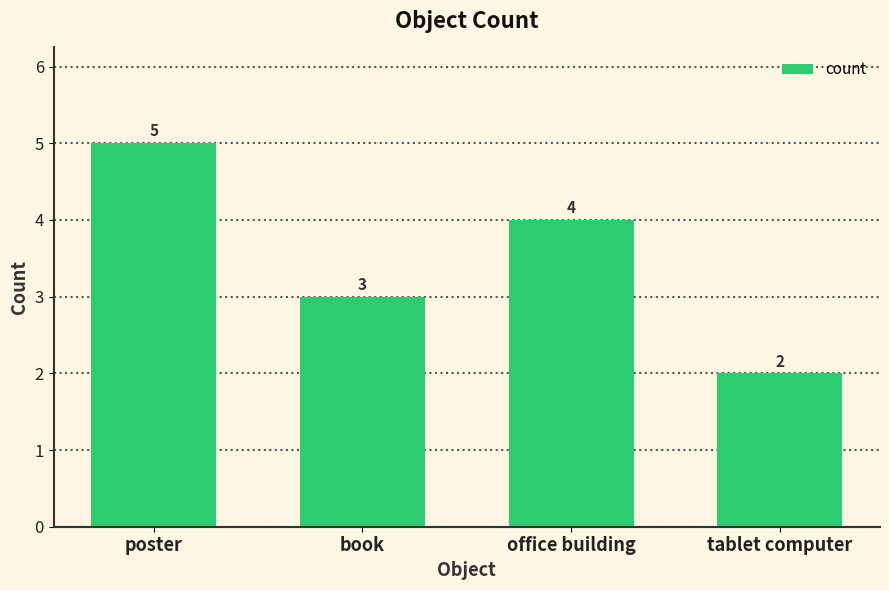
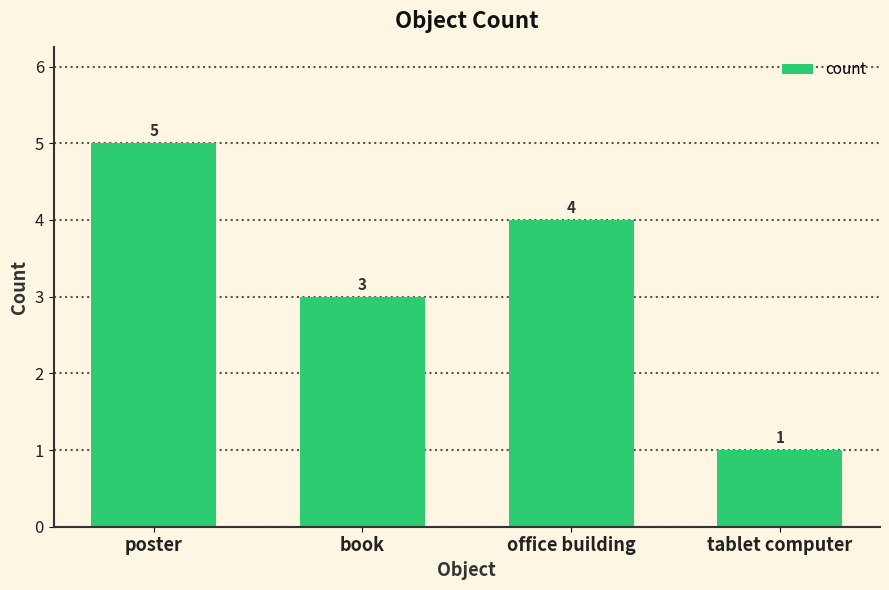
tablet computer: 2 -> 1
